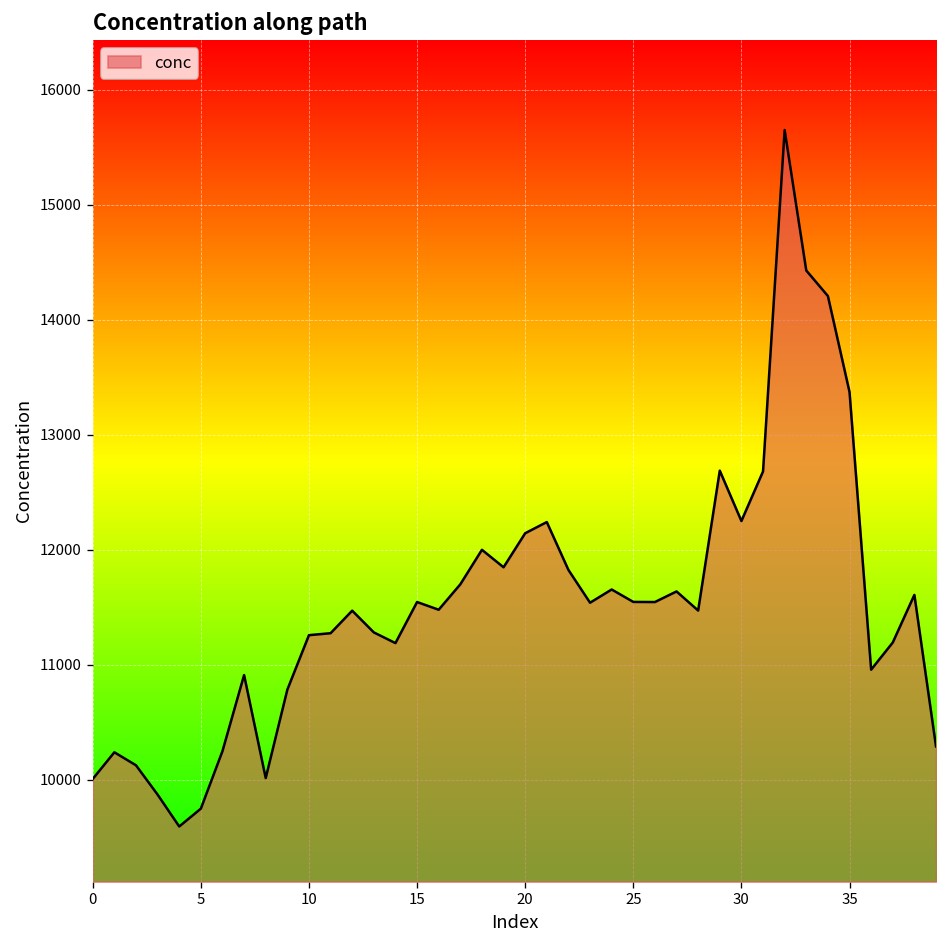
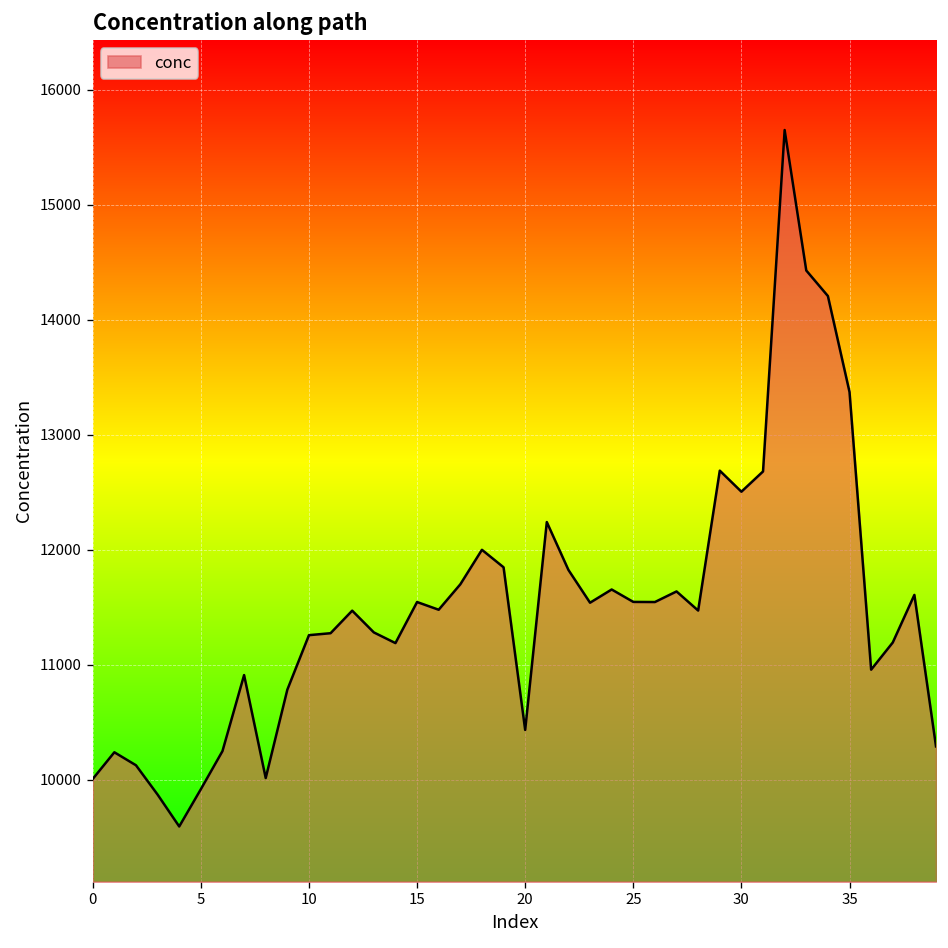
5: 9800 -> 9900
20: 12100 -> 10400
30: 12300 -> 12500
